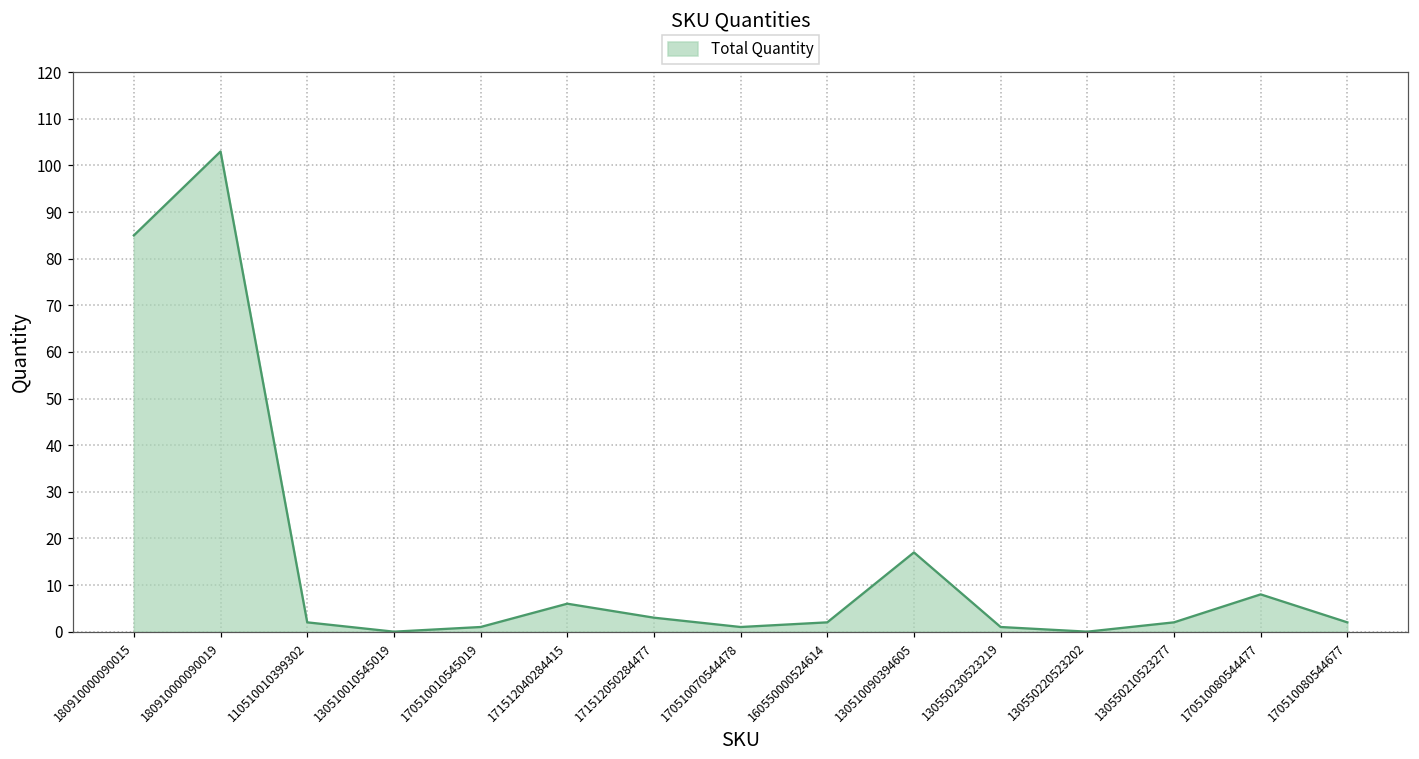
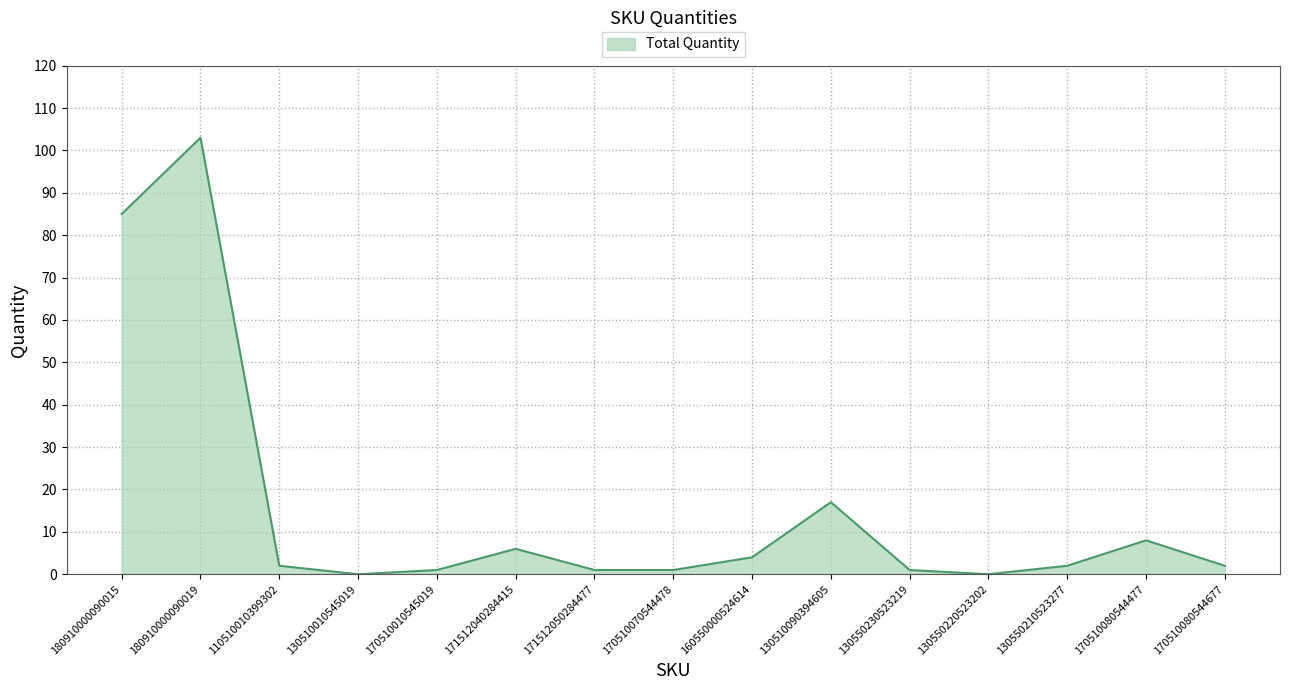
171512050284477: 3 -> 1
160550000524614: 2 -> 4
